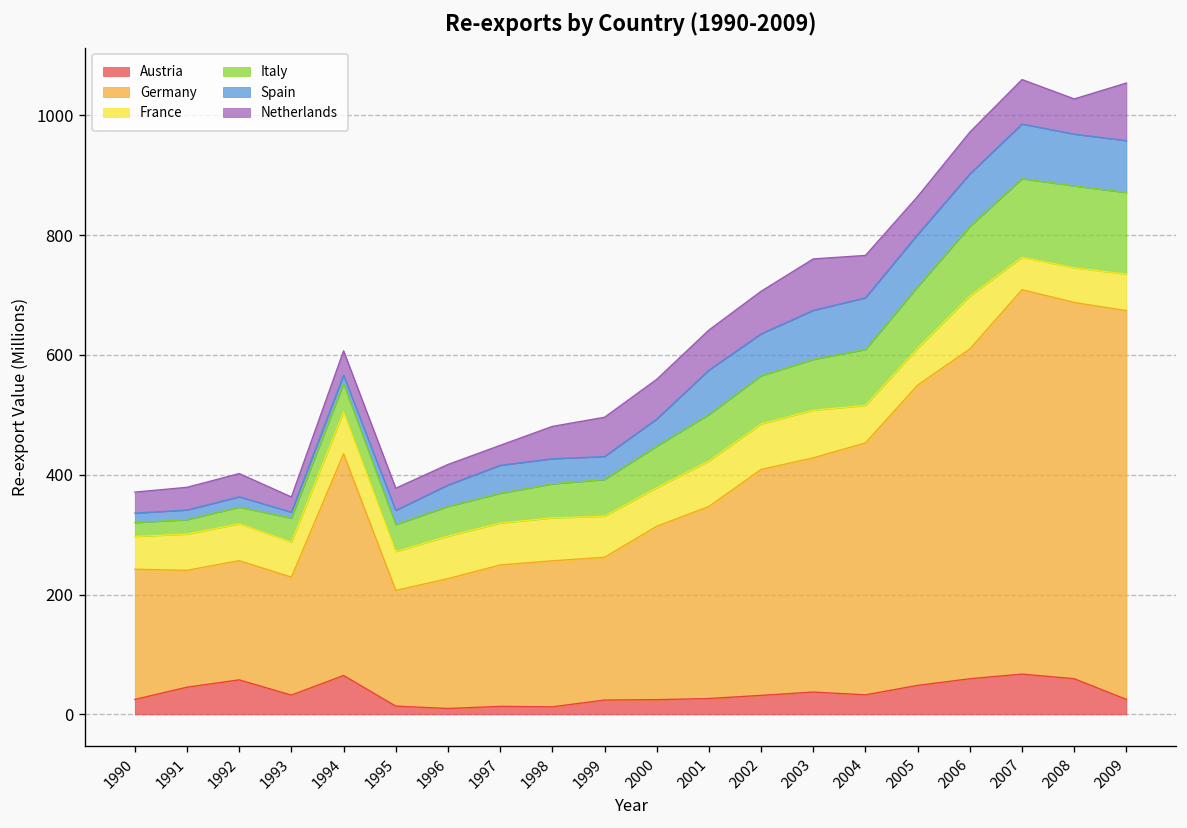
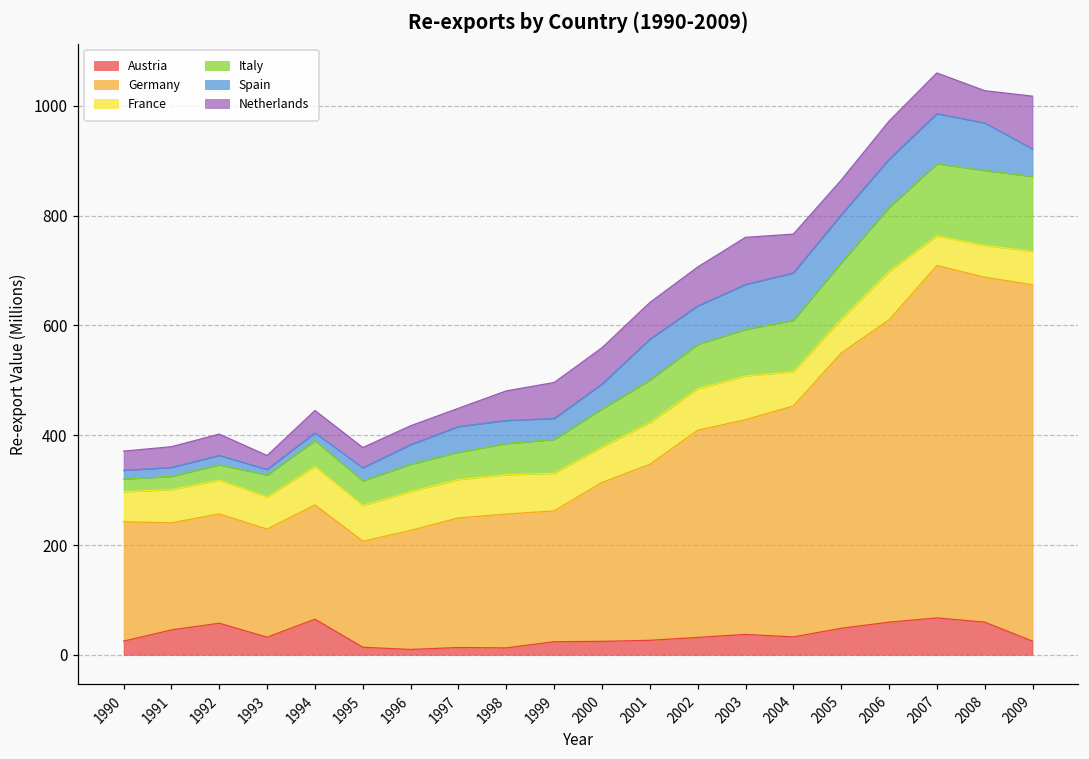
Germany, 1994: 370 -> 210
Spain, 2009: 90 -> 50
